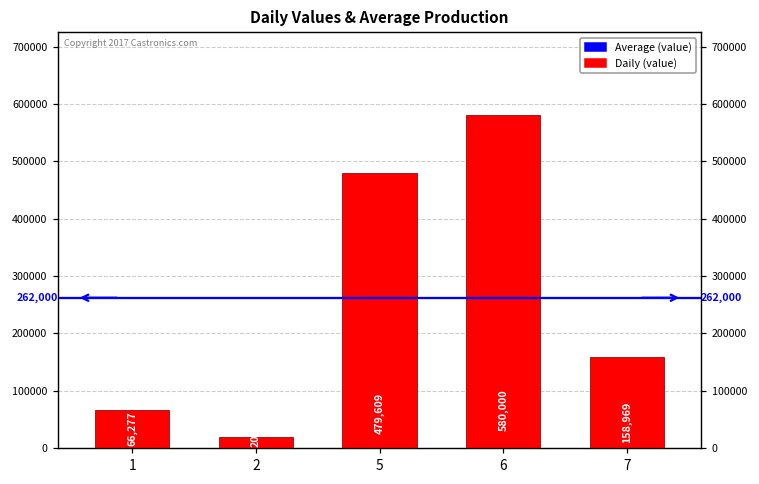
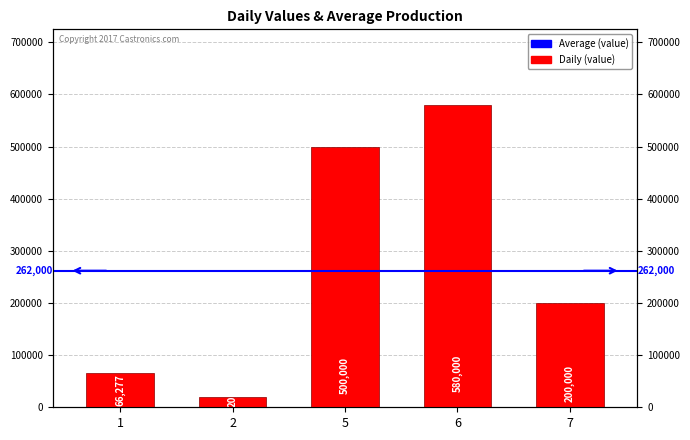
5: 479,609 -> 500,000
7: 158,969 -> 200,000
